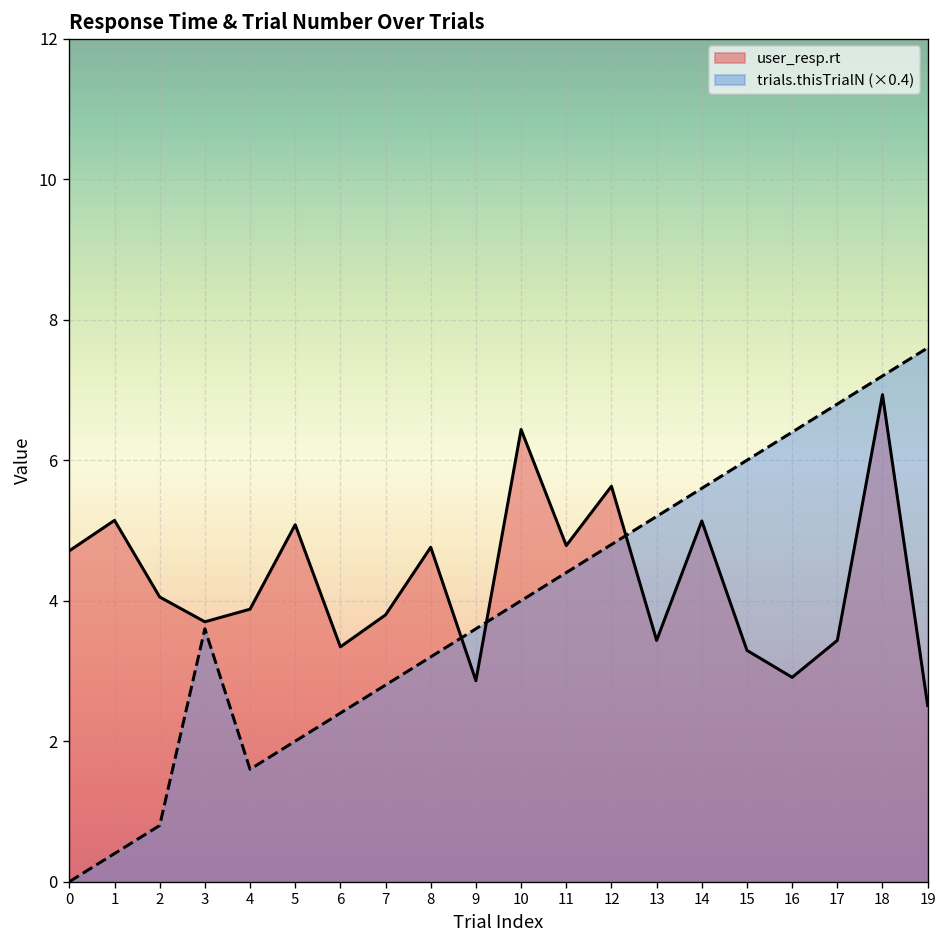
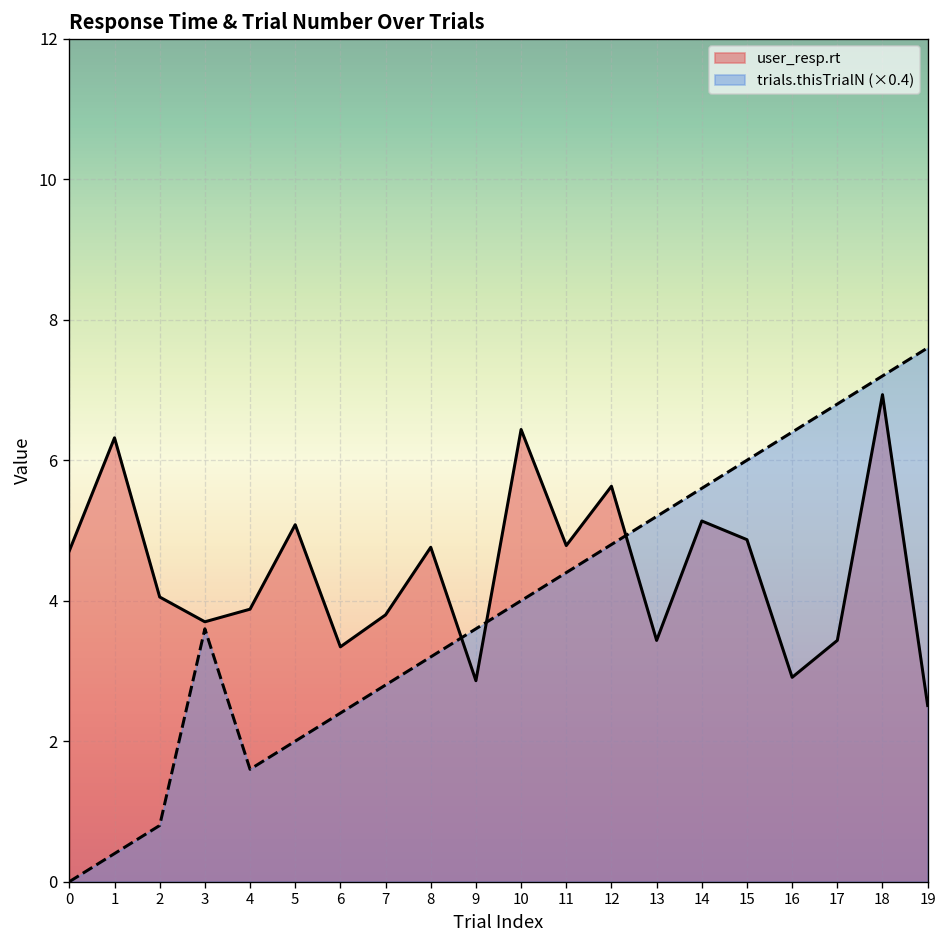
user_resp.rt, 1: 5.1 -> 6.3
user_resp.rt, 15: 3.3 -> 4.9
